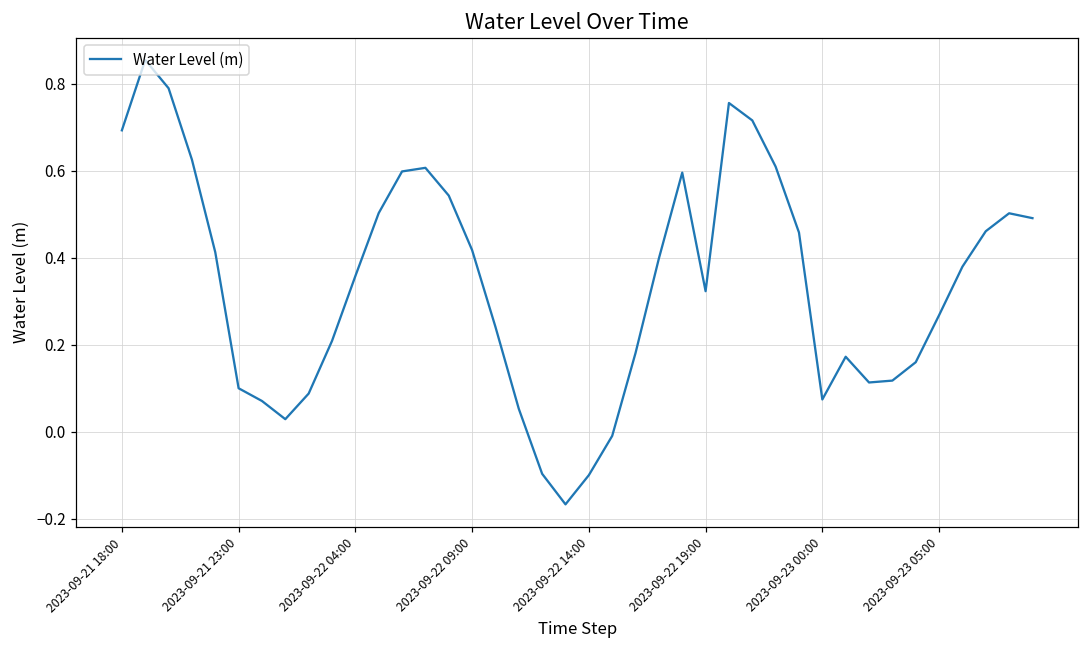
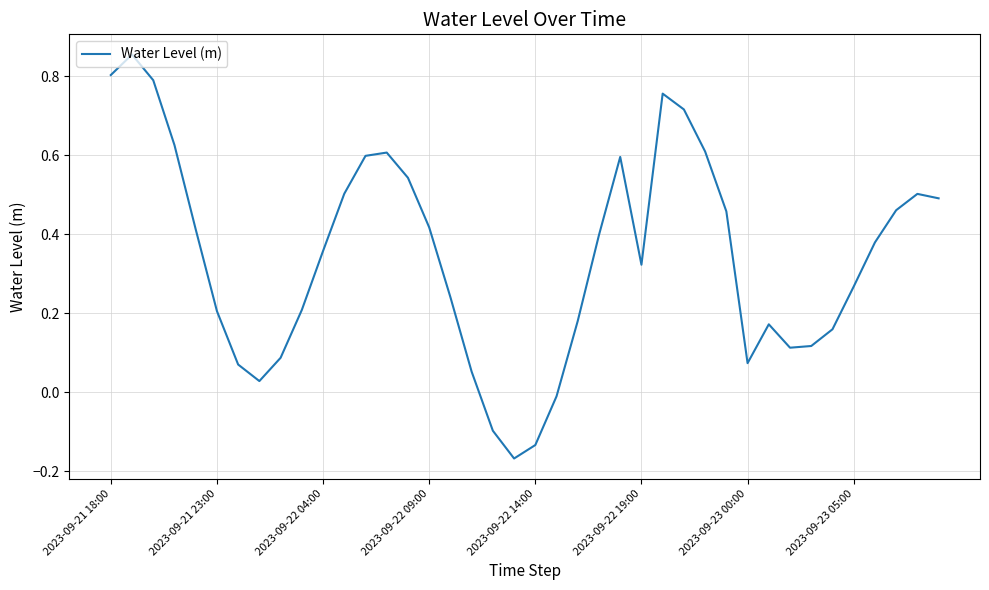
2023-09-21 18:00: 0.69 -> 0.80
2023-09-21 23:00: 0.10 -> 0.21
2023-09-22 14:00: -0.10 -> -0.13
